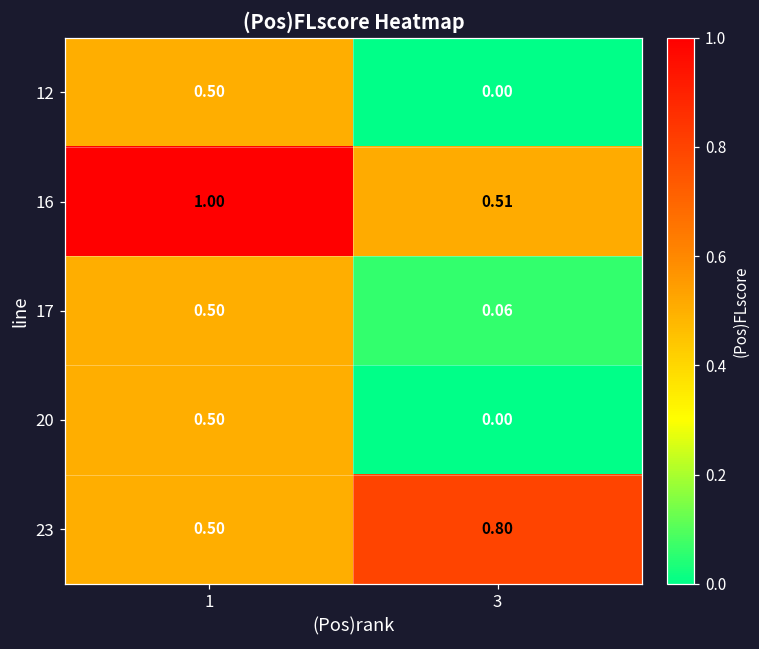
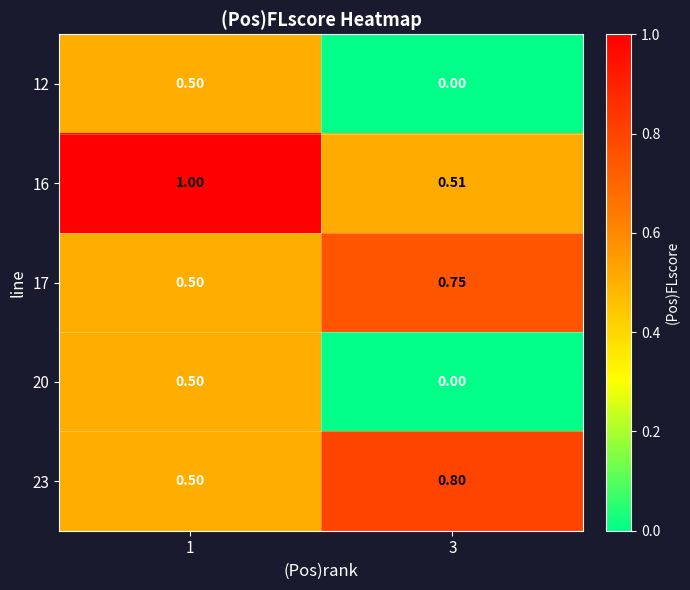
17, 3: 0.06 -> 0.75
